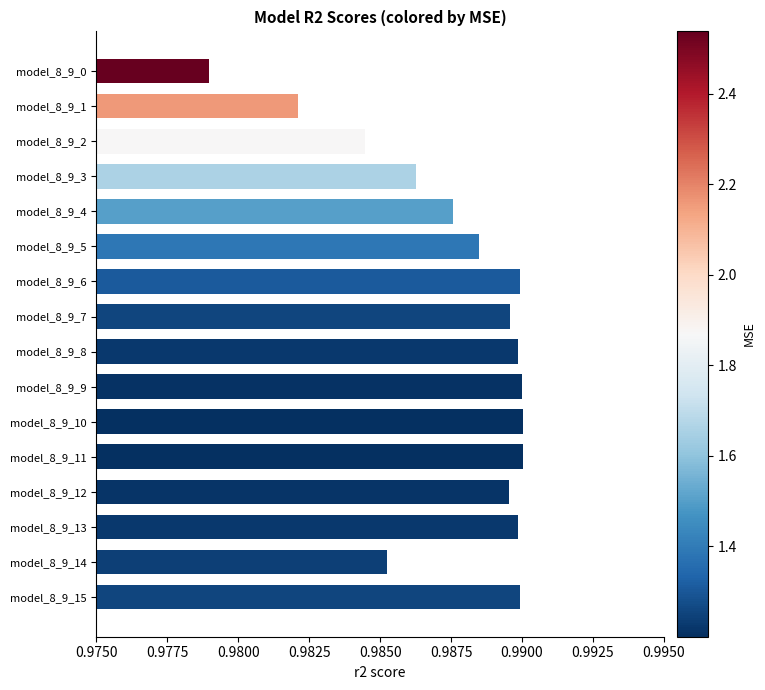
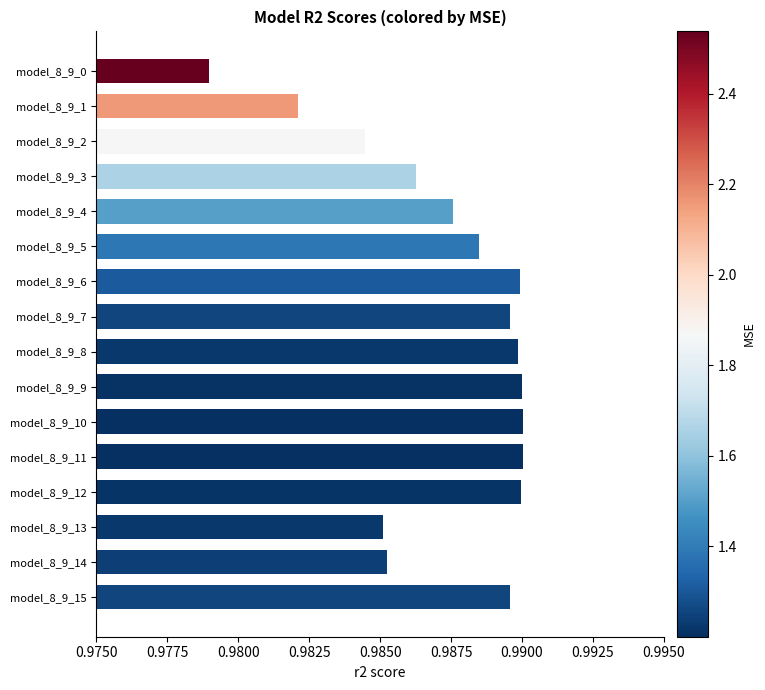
model_8_9_12: 0.9895 -> 0.9900
model_8_9_13: 0.9899 -> 0.9851
model_8_9_15: 0.9899 -> 0.9896
